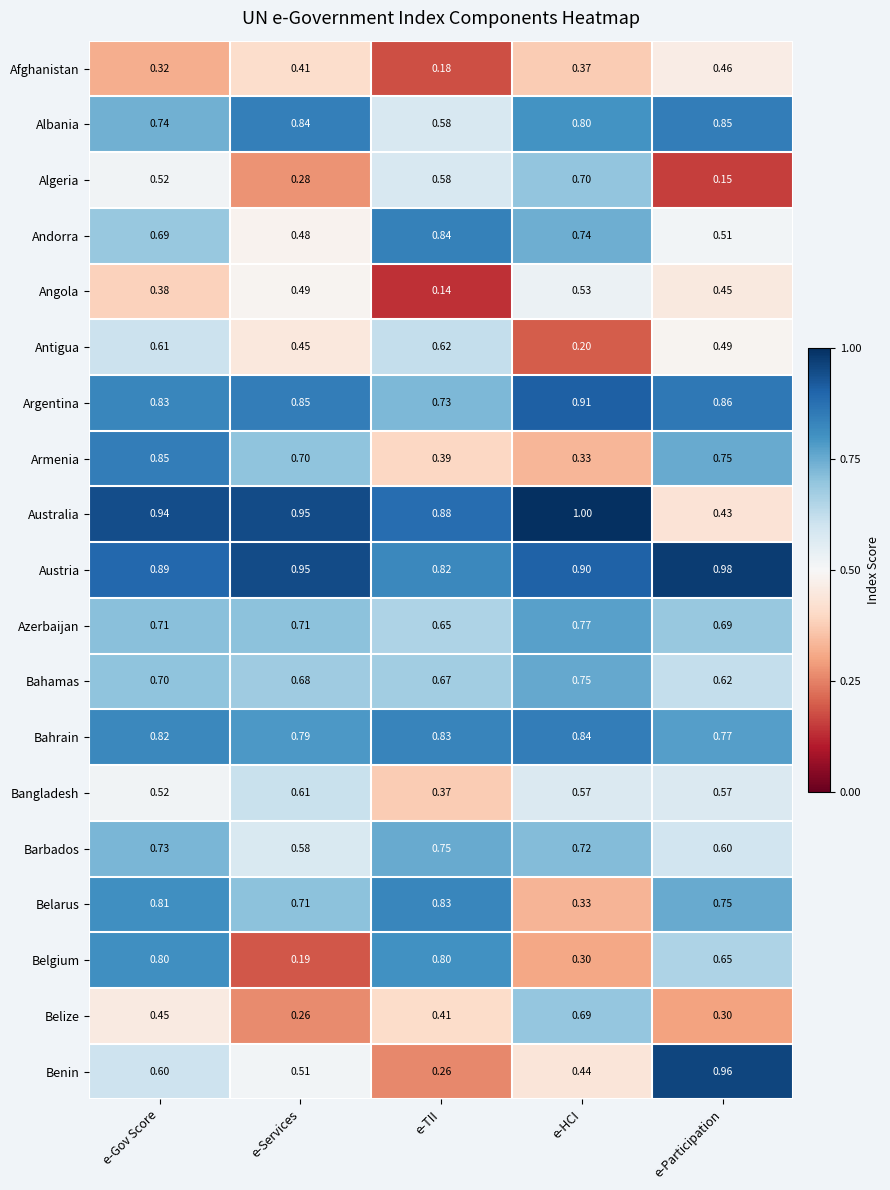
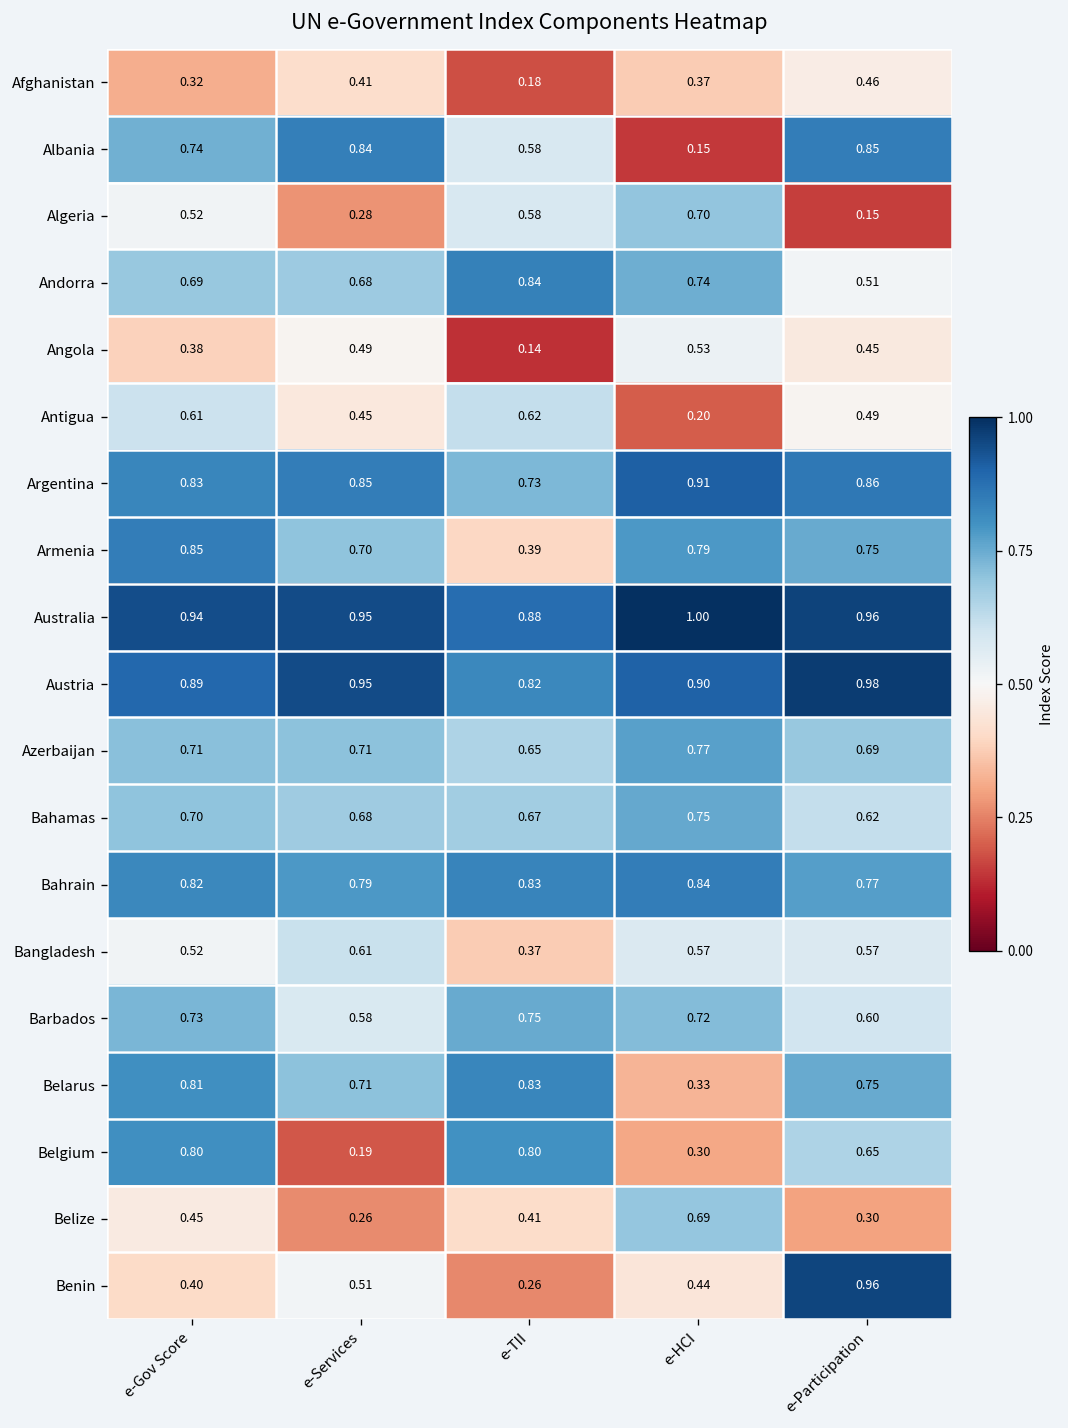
Albania, e-HCI: 0.80 -> 0.15
Andorra, e-Services: 0.48 -> 0.68
Armenia, e-HCI: 0.33 -> 0.79
Australia, e-Participation: 0.43 -> 0.96
Benin, e-Gov Score: 0.60 -> 0.40
